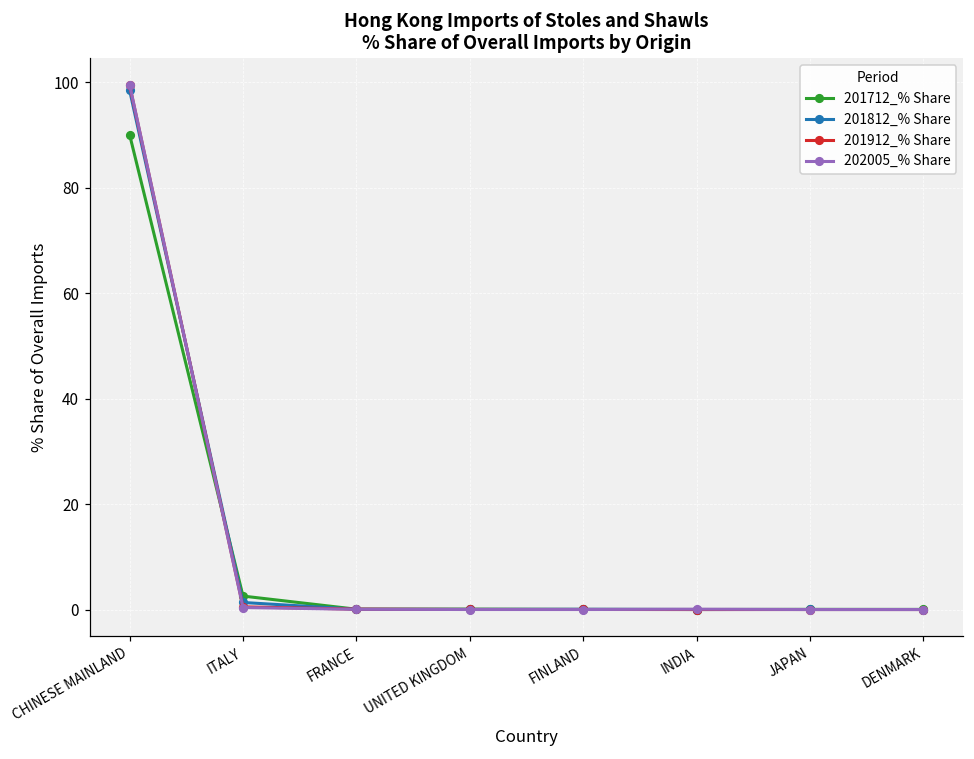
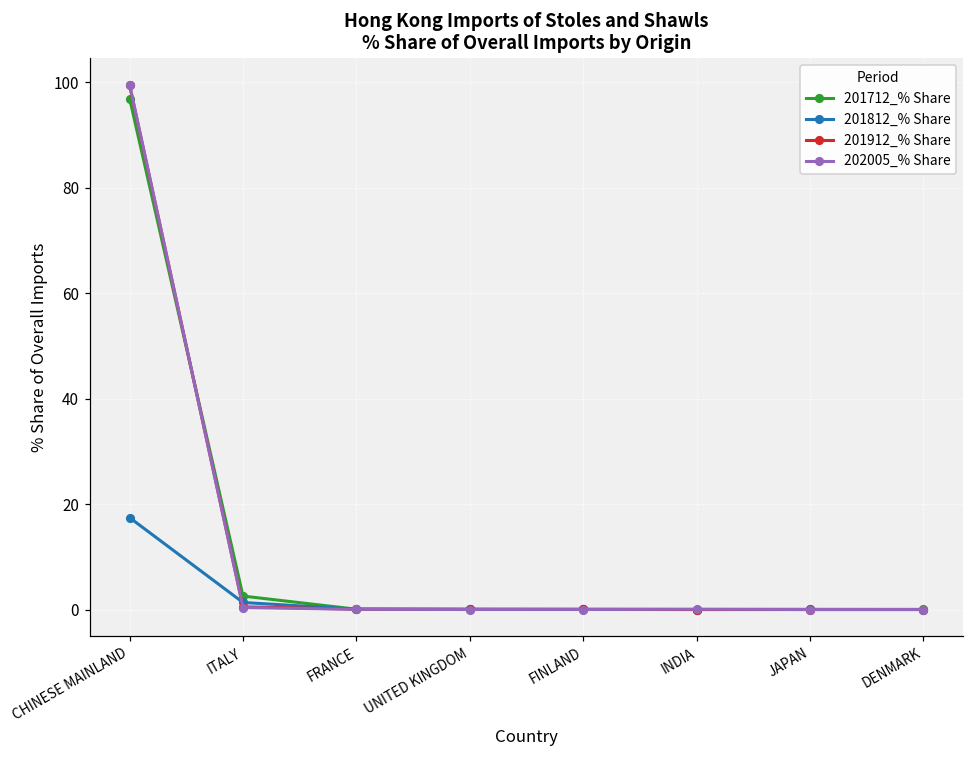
201712_% Share, CHINESE MAINLAND: 90 -> 97
201812_% Share, CHINESE MAINLAND: 98 -> 17
